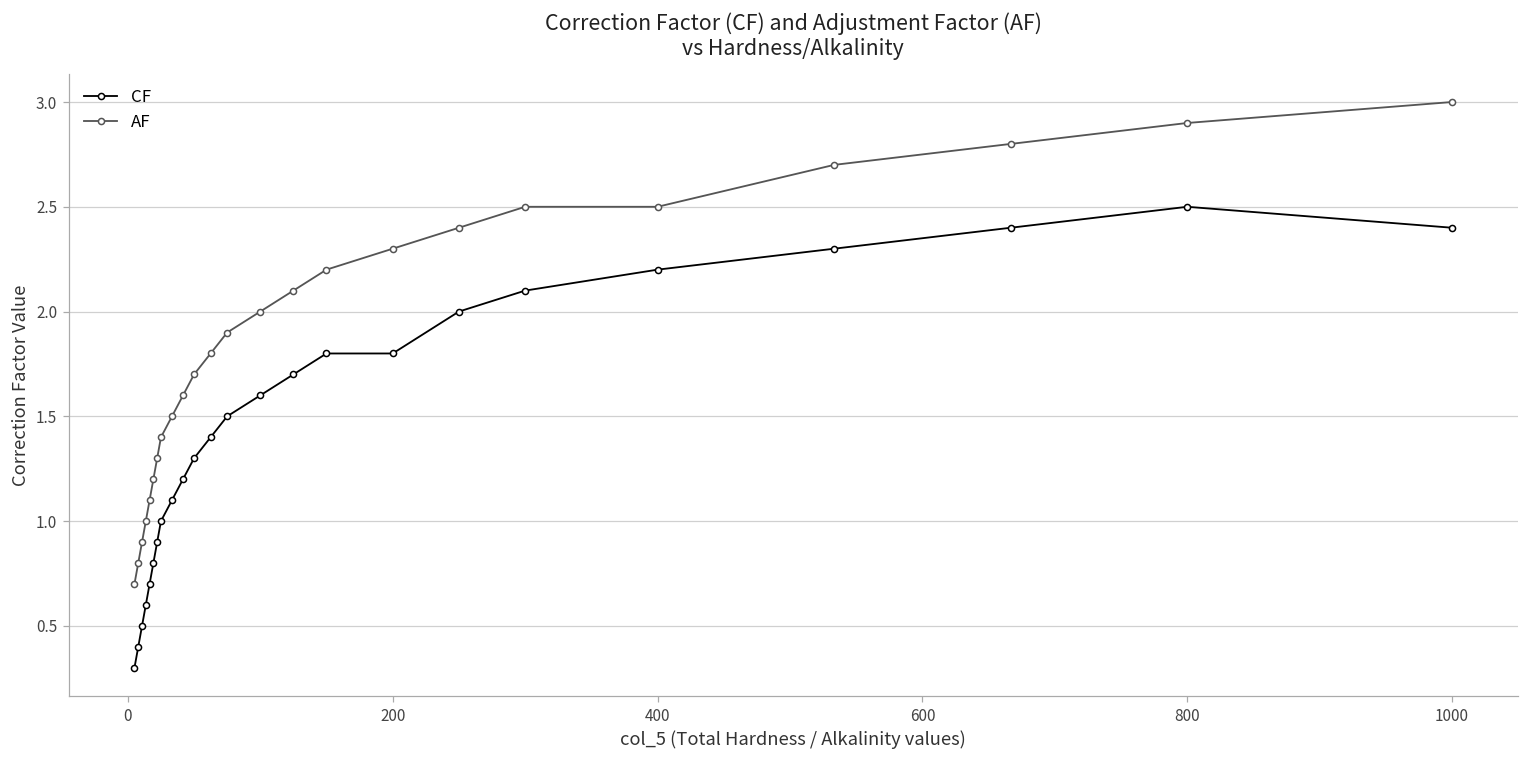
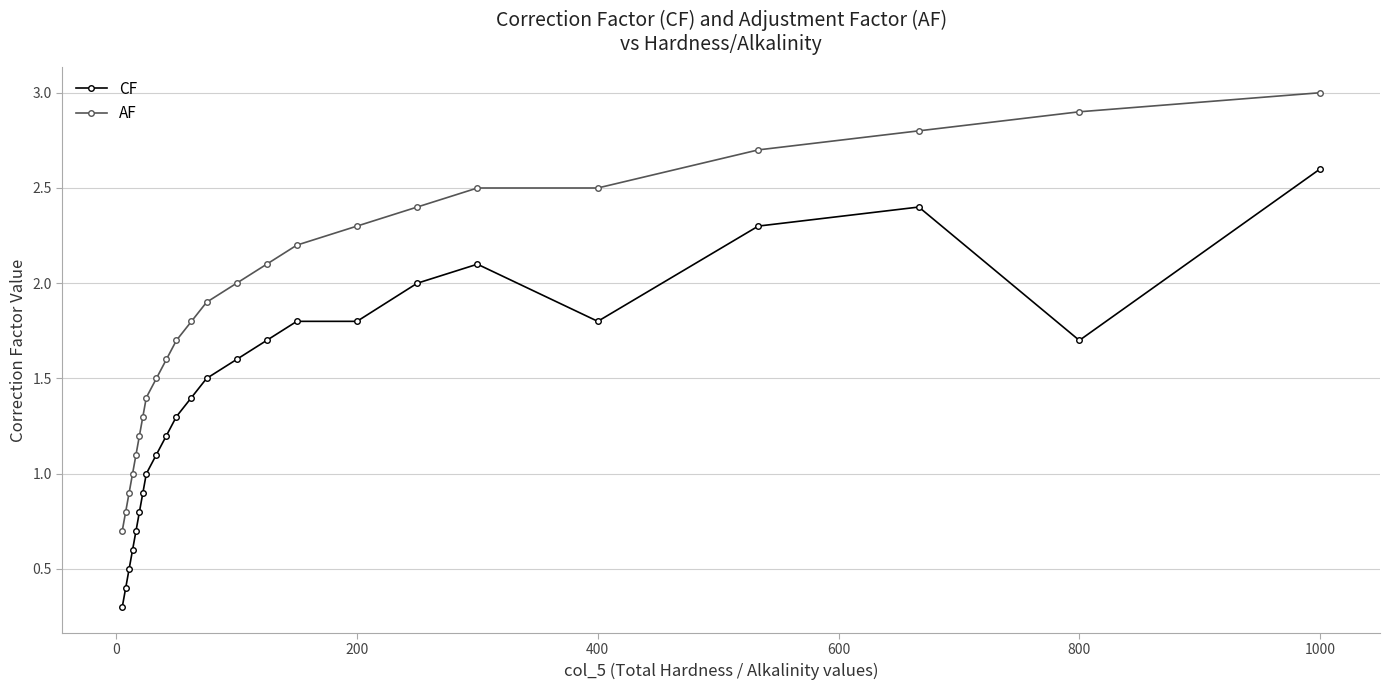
CF, 400: 2.2 -> 1.8
CF, 800: 2.5 -> 1.7
CF, 1000: 2.4 -> 2.6
